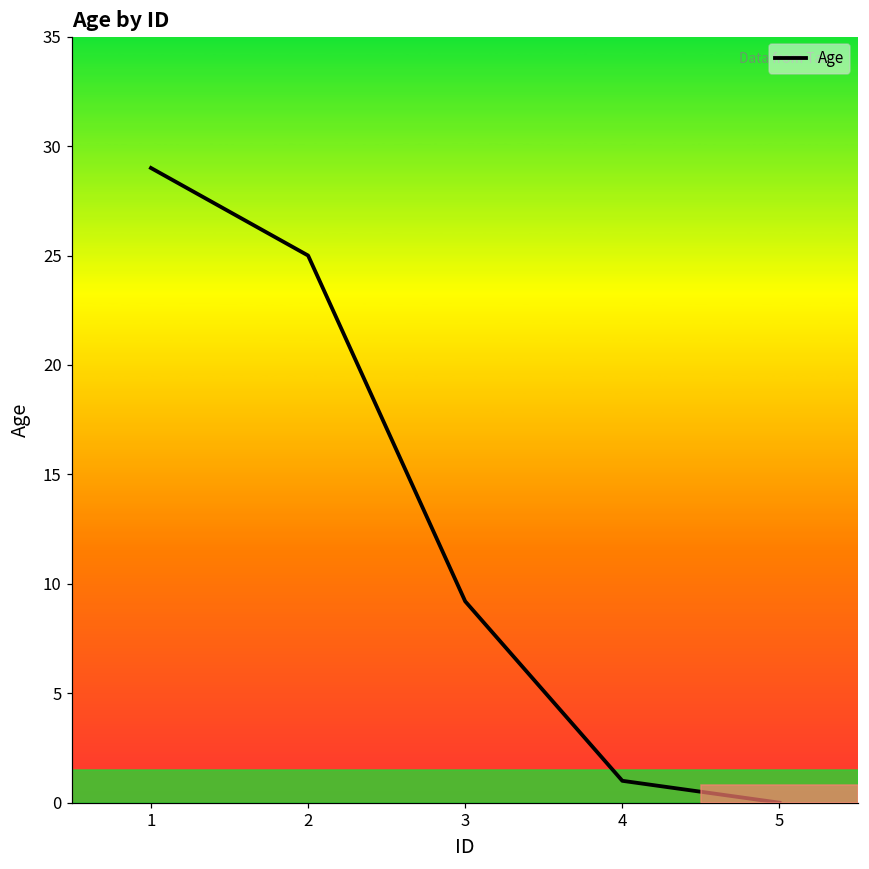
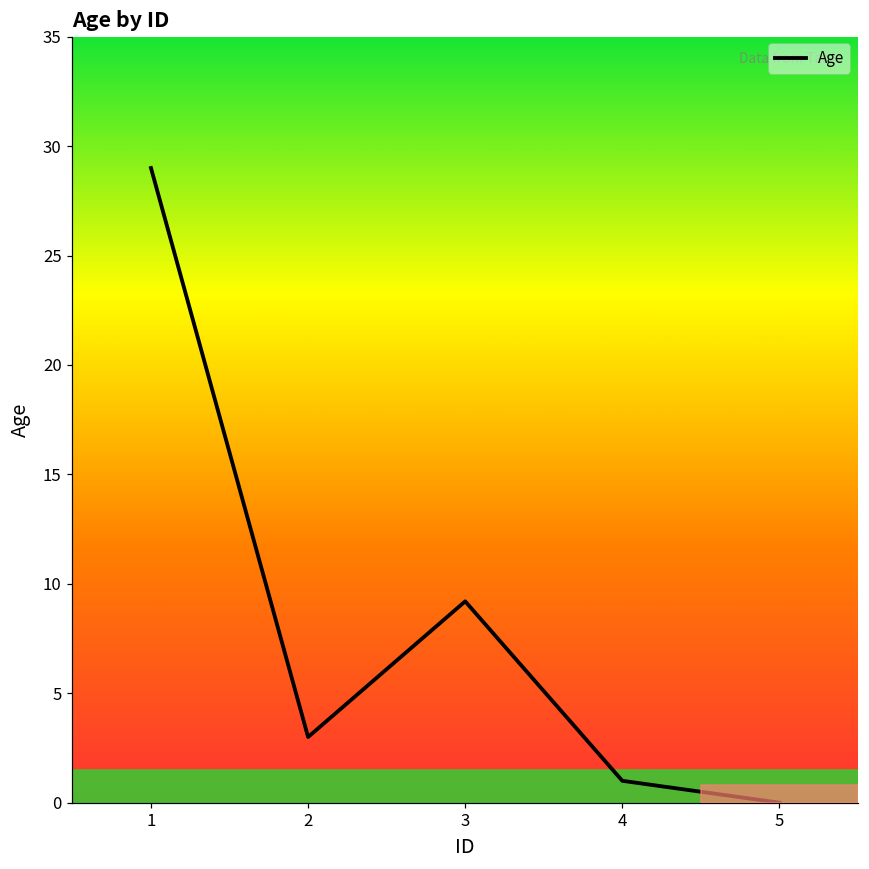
2: 25 -> 3
